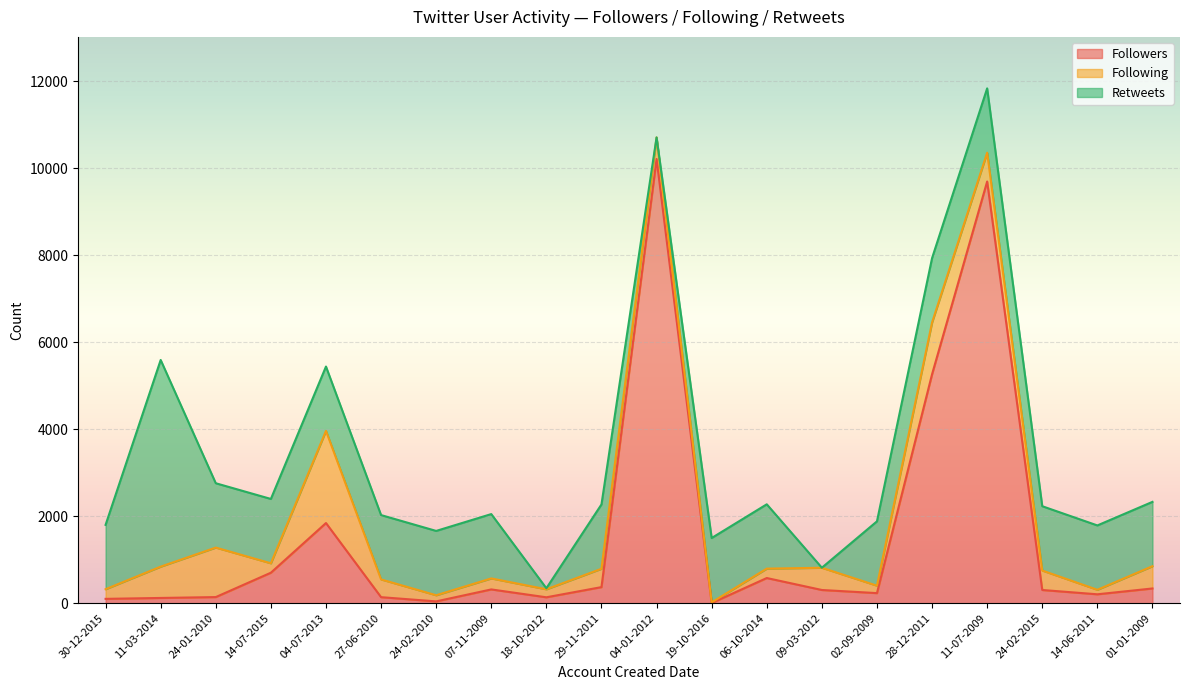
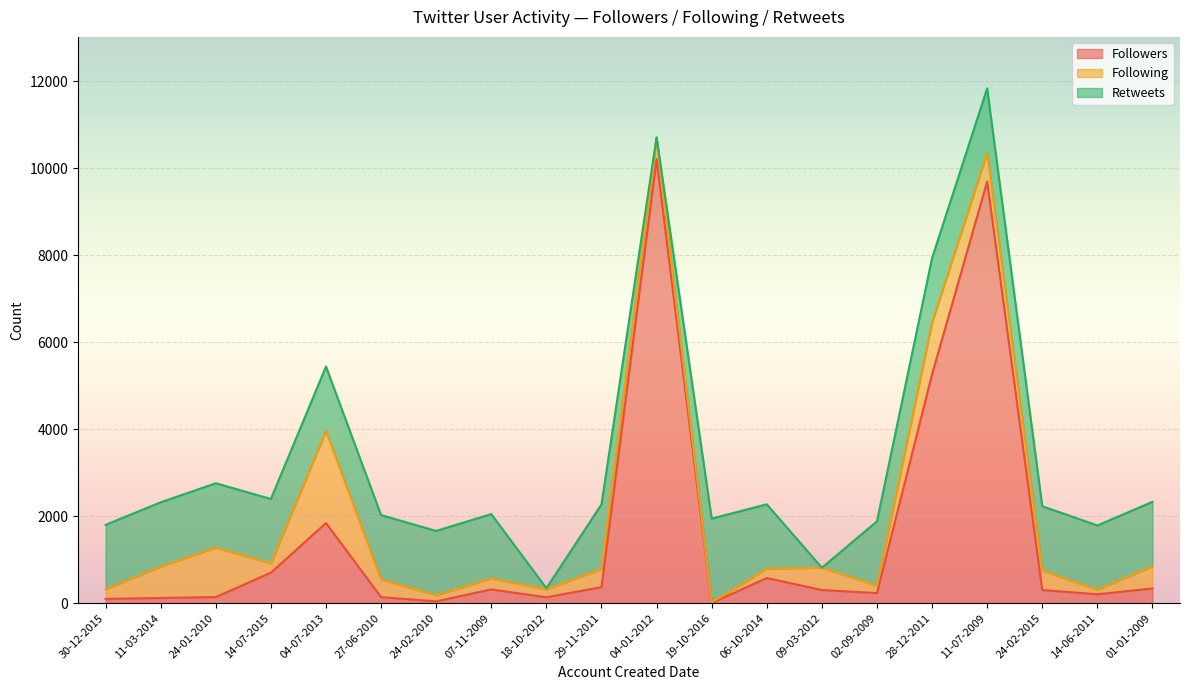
Retweets, 11-03-2014: 4800 -> 1500
Retweets, 19-10-2016: 1500 -> 1900
